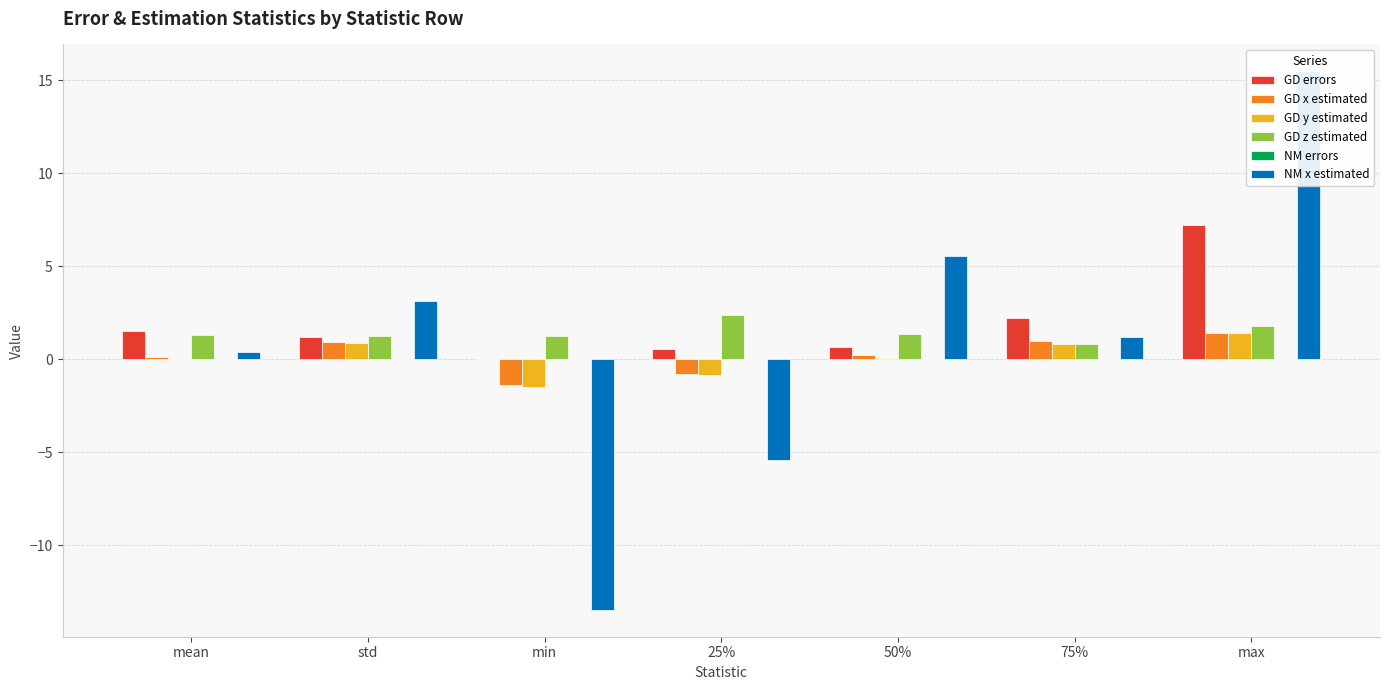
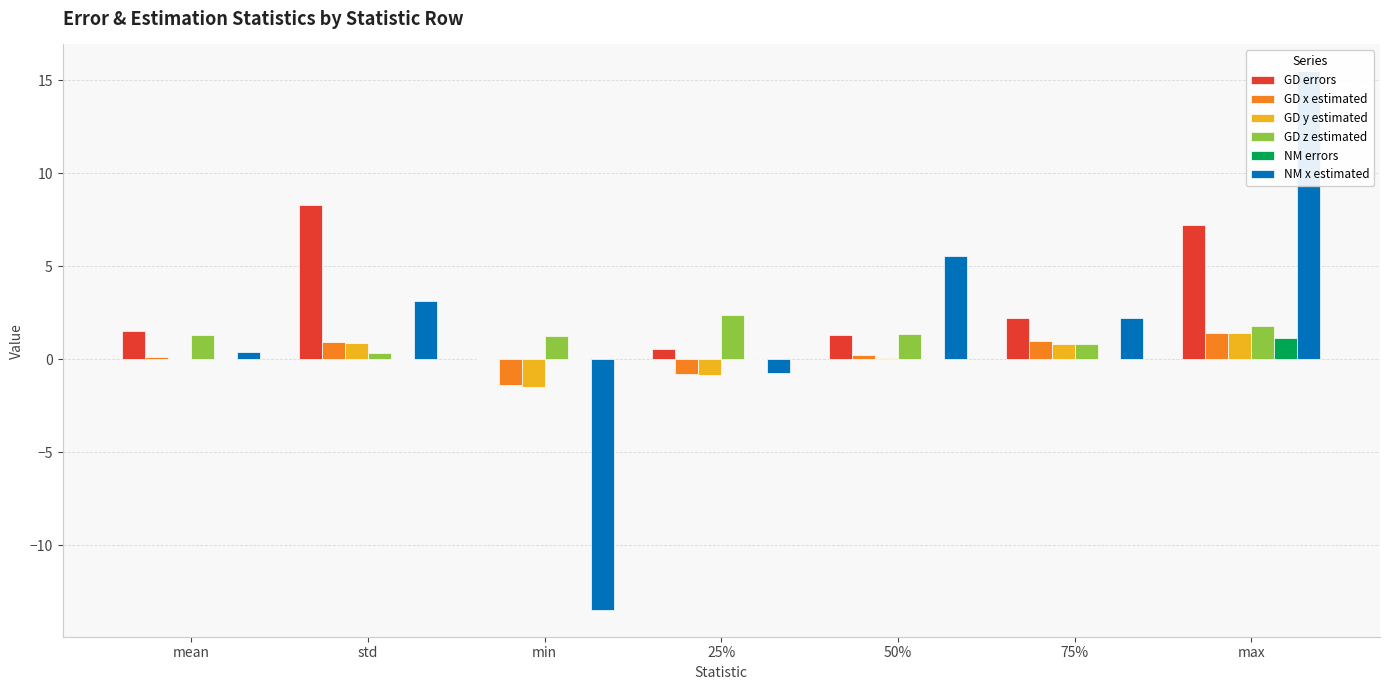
GD errors, std: 1.2 -> 8.3
GD z estimated, std: 1.3 -> 0.3
NM x estimated, 25%: -5.4 -> -0.8
GD errors, 50%: 0.7 -> 1.3
NM x estimated, 75%: 1.2 -> 2.2
NM errors, max: 0.0 -> 1.1
